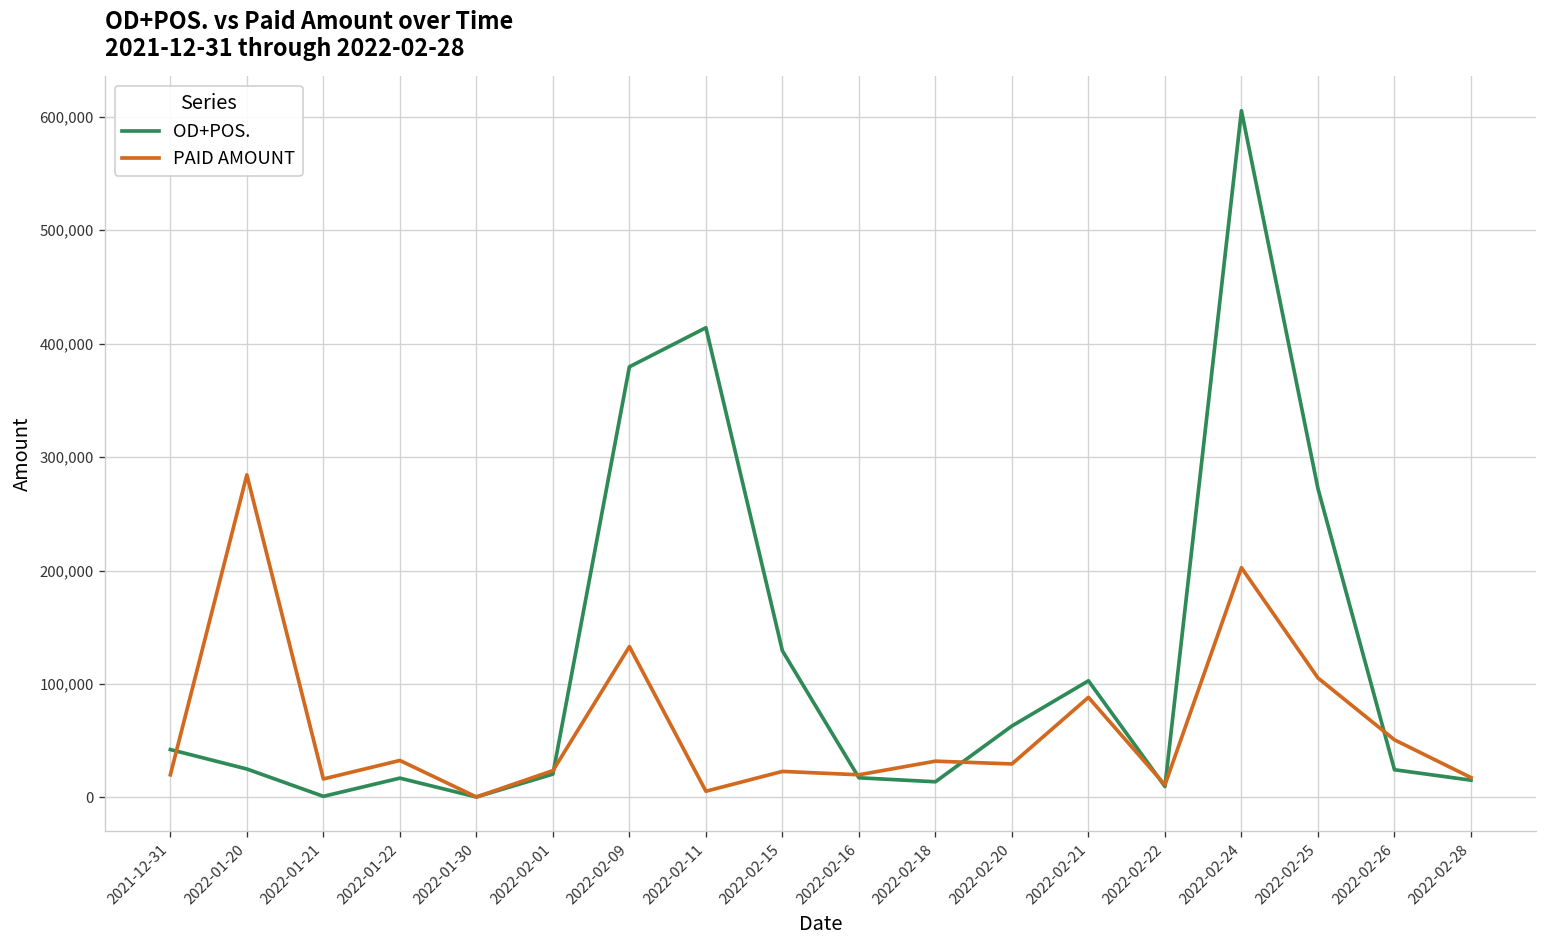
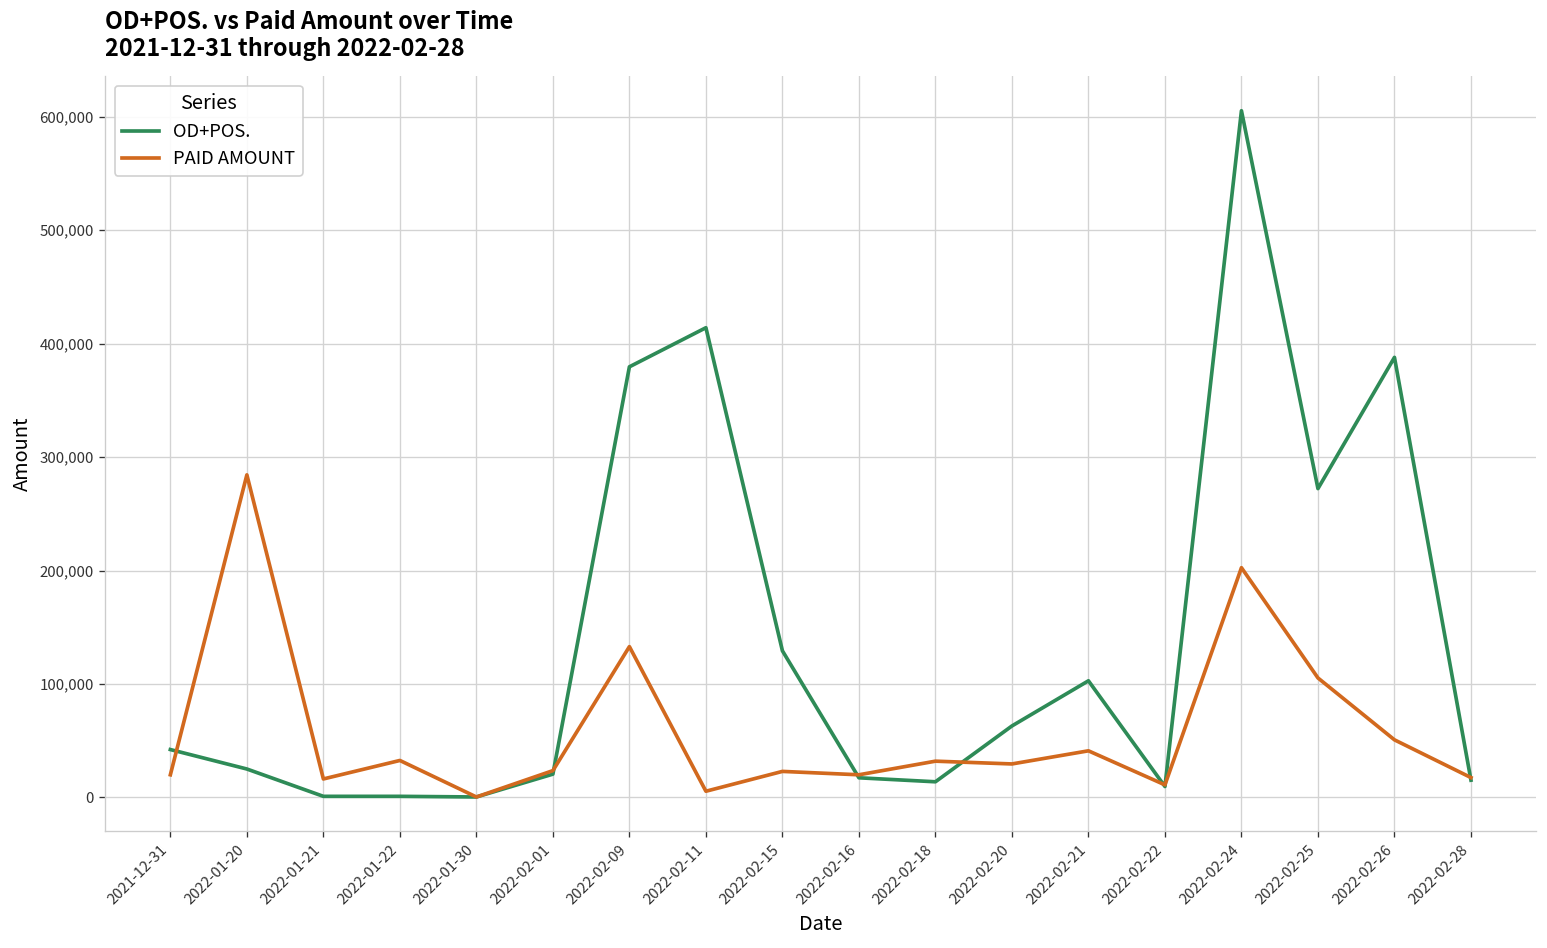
OD+POS., 2022-01-22: 20,000 -> 0
PAID AMOUNT, 2022-02-21: 90,000 -> 40,000
OD+POS., 2022-02-26: 20,000 -> 390,000
